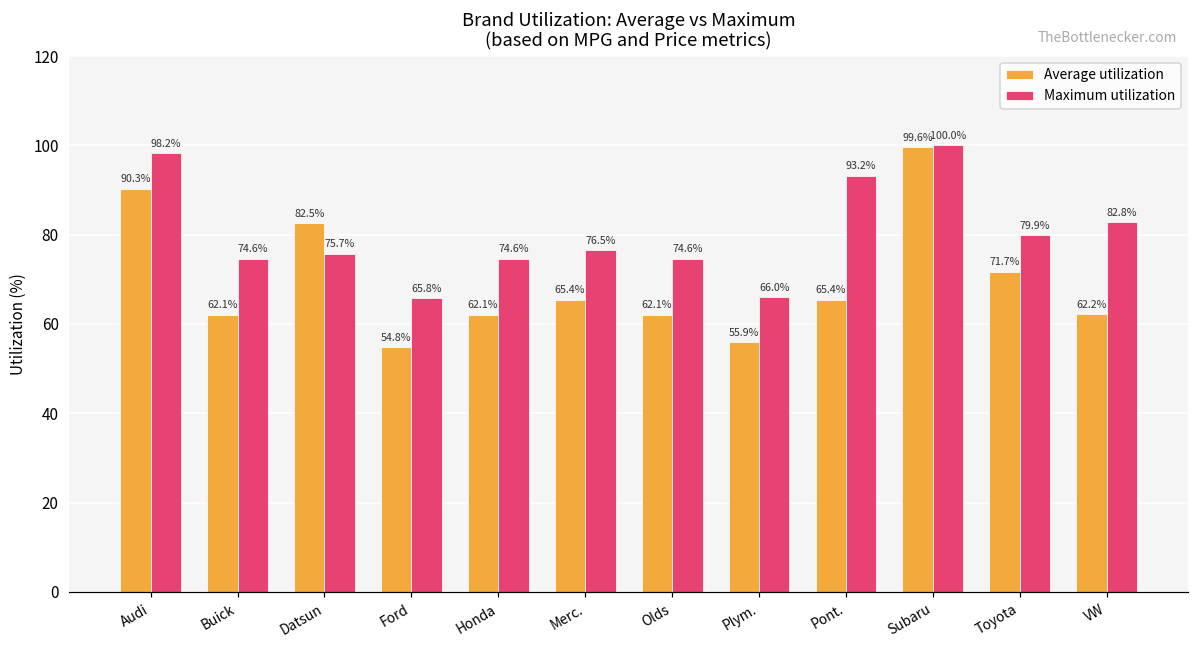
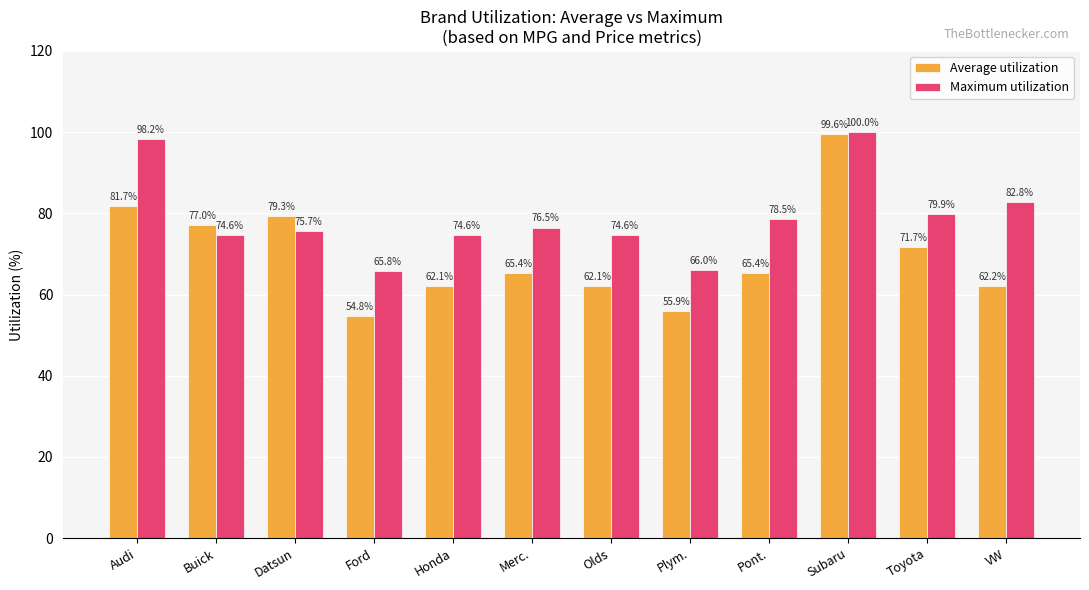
Average utilization, Audi: 90.3% -> 81.7%
Average utilization, Buick: 62.1% -> 77.0%
Average utilization, Datsun: 82.5% -> 79.3%
Maximum utilization, Pont.: 93.2% -> 78.5%
